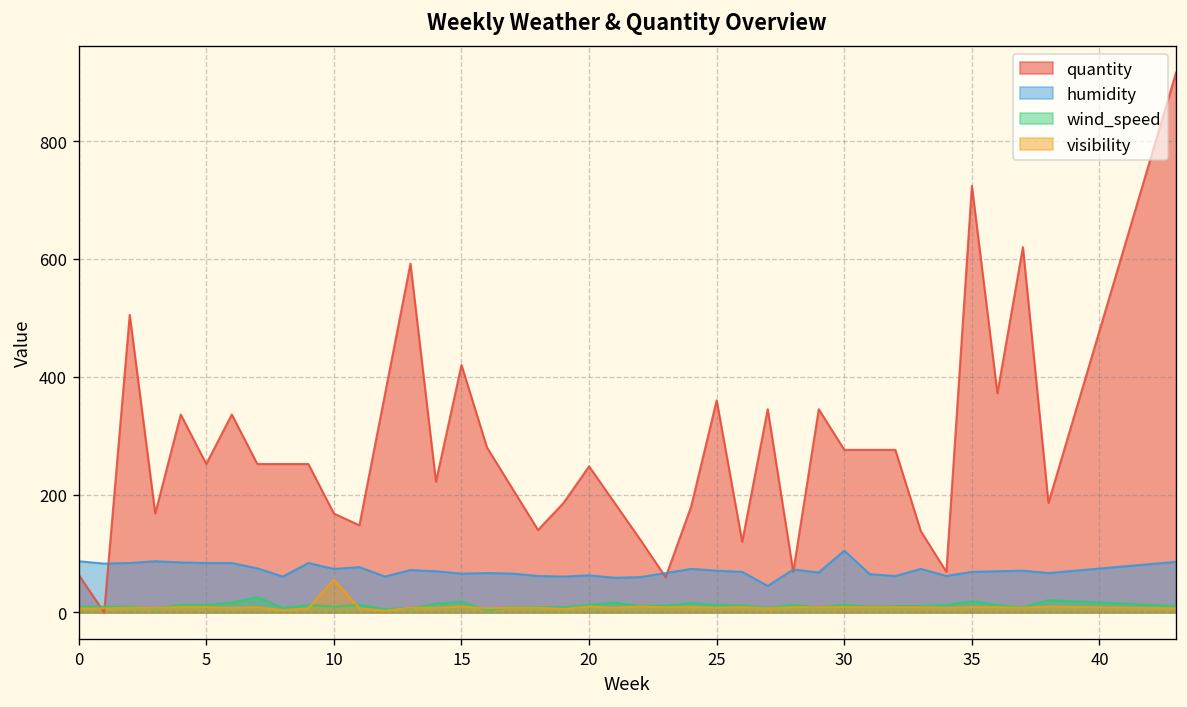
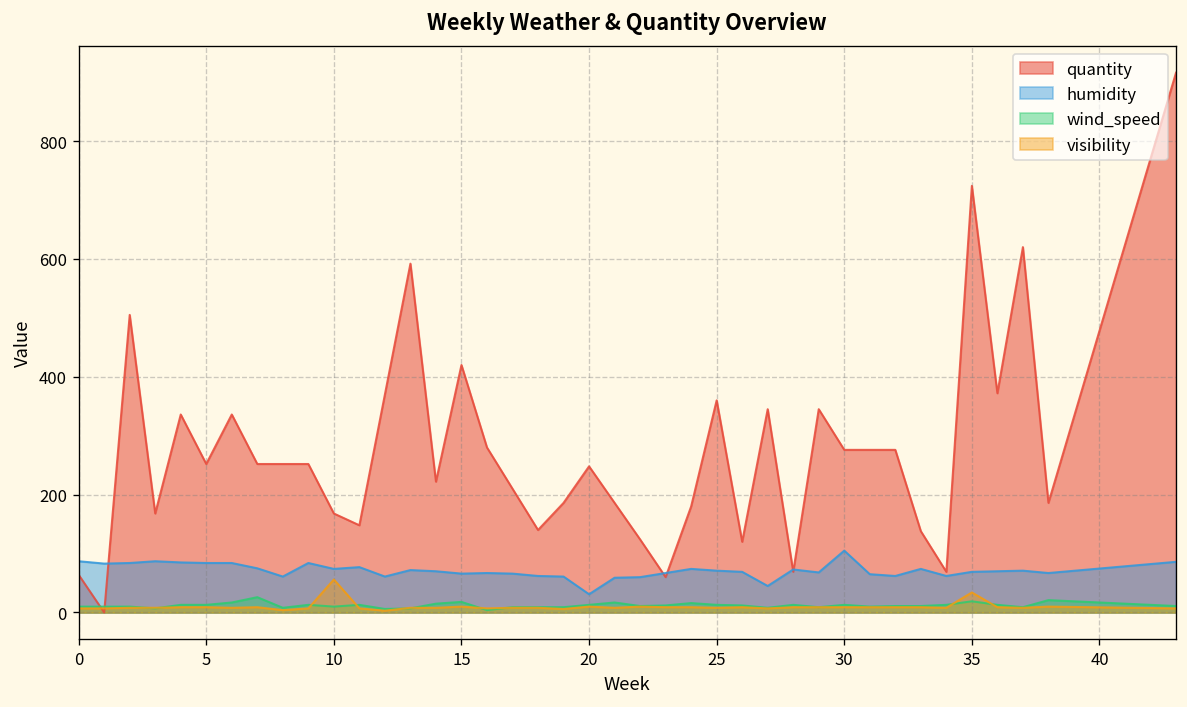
humidity, 20: 60 -> 30
visibility, 35: 10 -> 30
